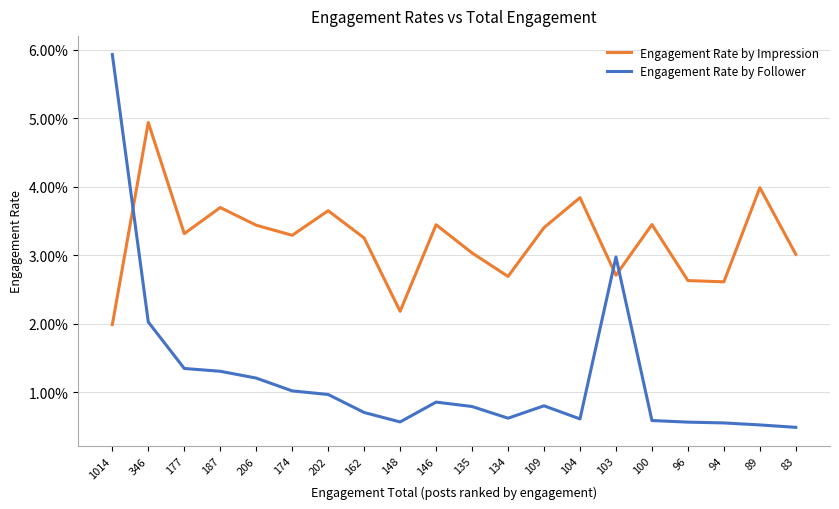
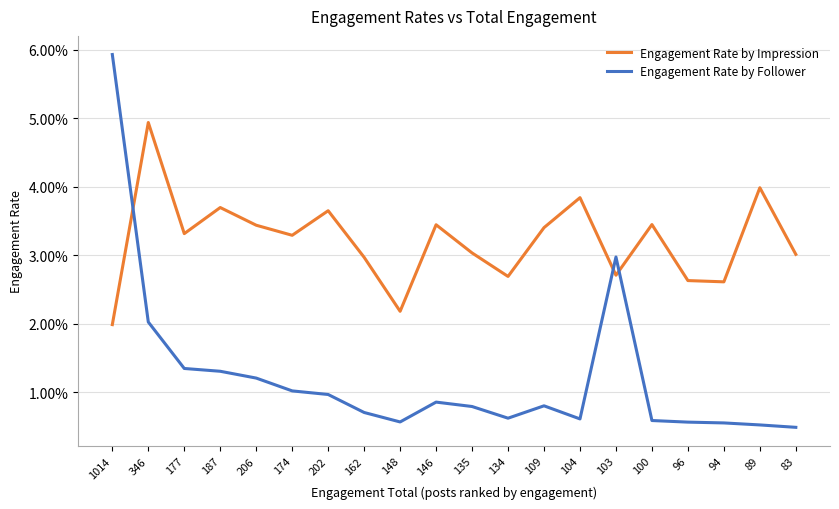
Engagement Rate by Impression, 162: 3.2% -> 3.0%
